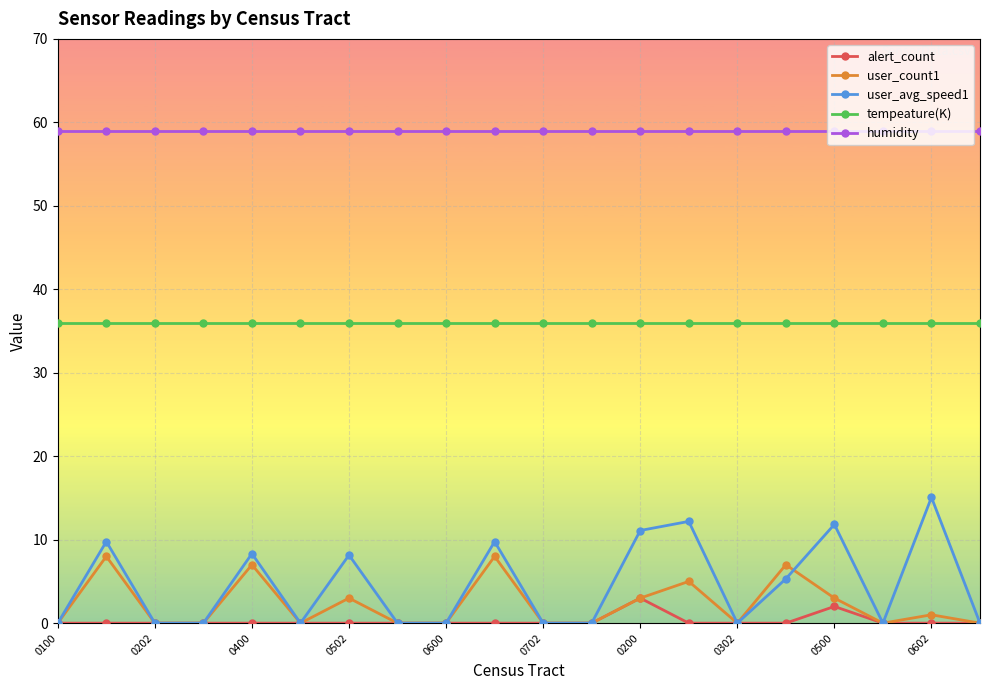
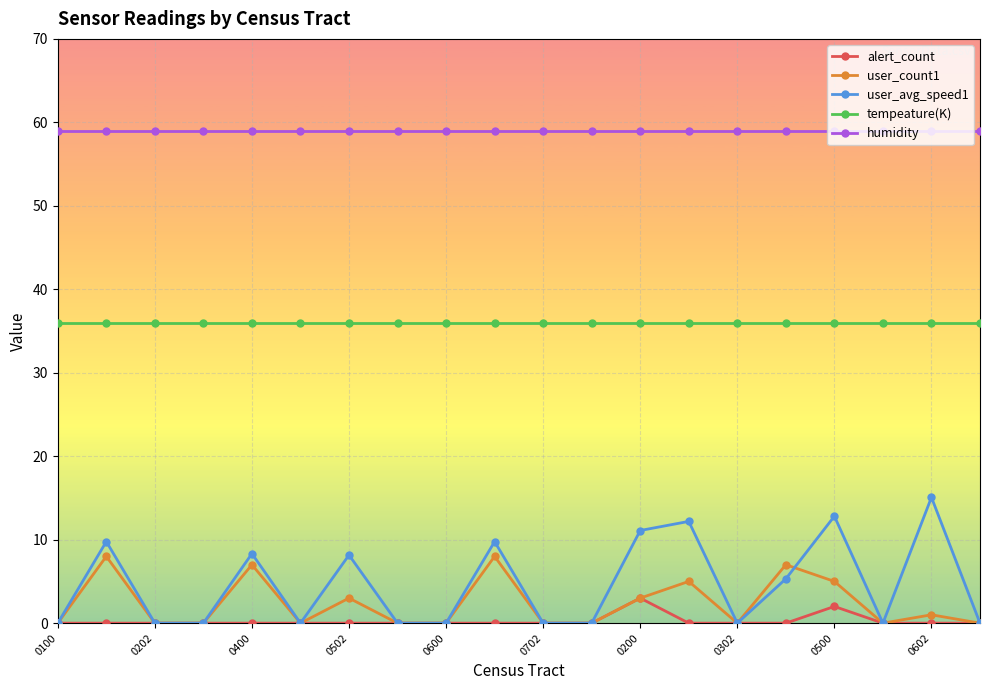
user_count1, 0500: 3 -> 5
user_avg_speed1, 0500: 12 -> 13
